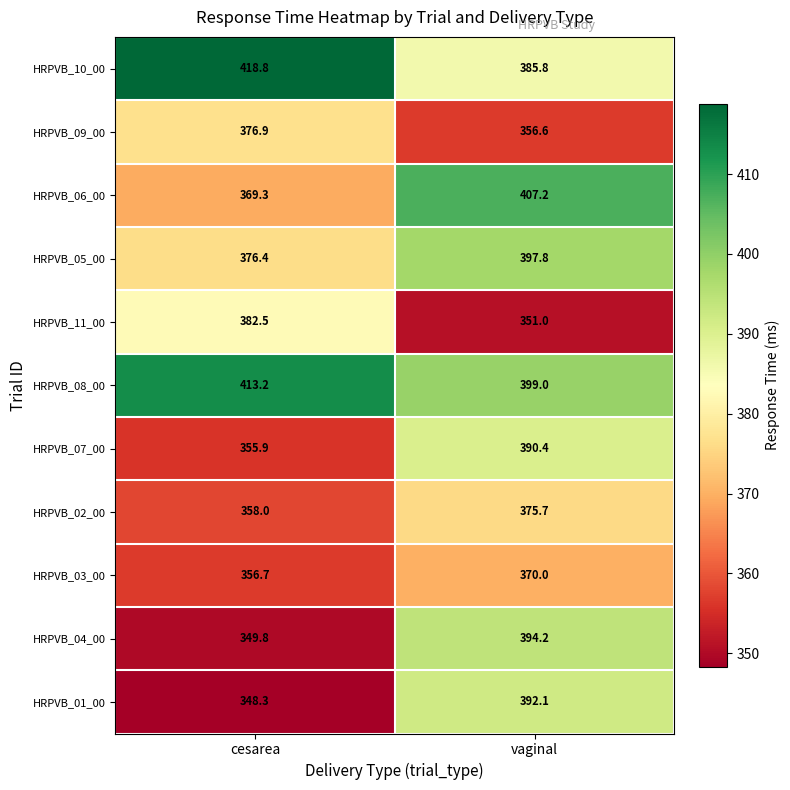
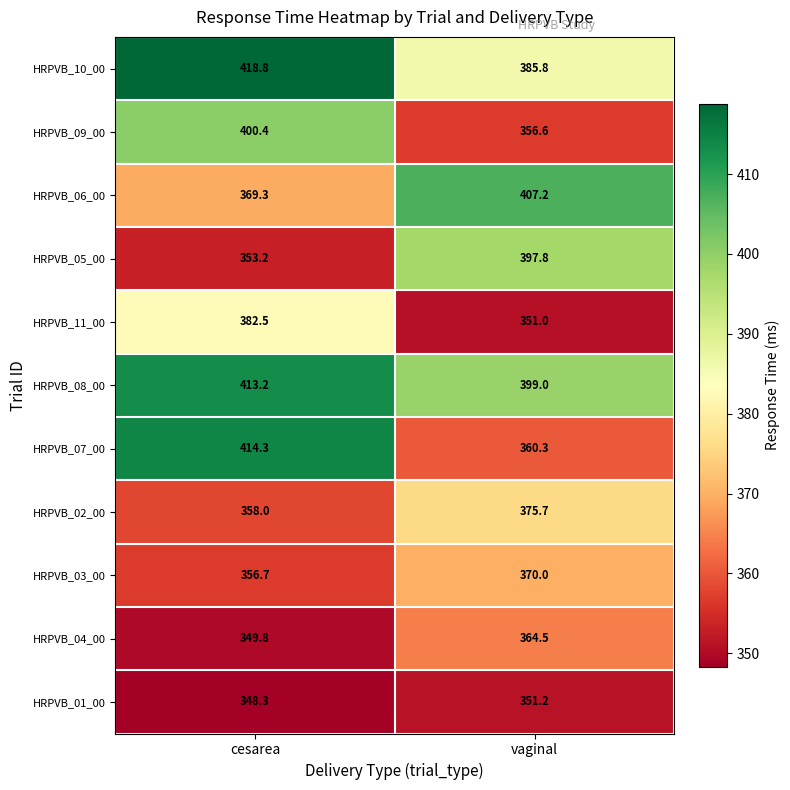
HRPVB_09_00, cesarea: 376.9 -> 400.4
HRPVB_05_00, cesarea: 376.4 -> 353.2
HRPVB_07_00, cesarea: 355.9 -> 414.3
HRPVB_07_00, vaginal: 390.4 -> 360.3
HRPVB_04_00, vaginal: 394.2 -> 364.5
HRPVB_01_00, vaginal: 392.1 -> 351.2
